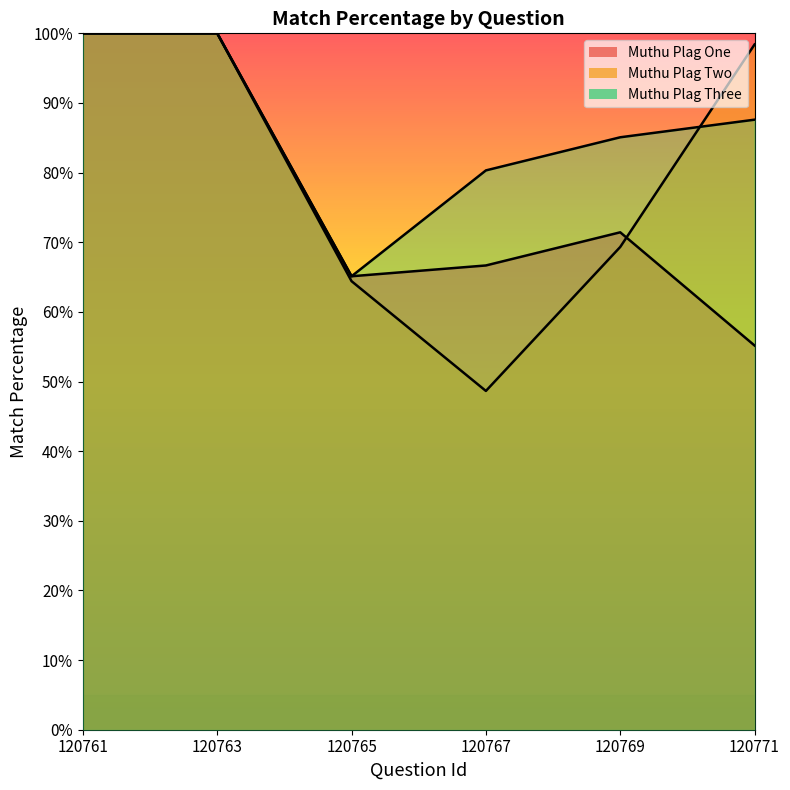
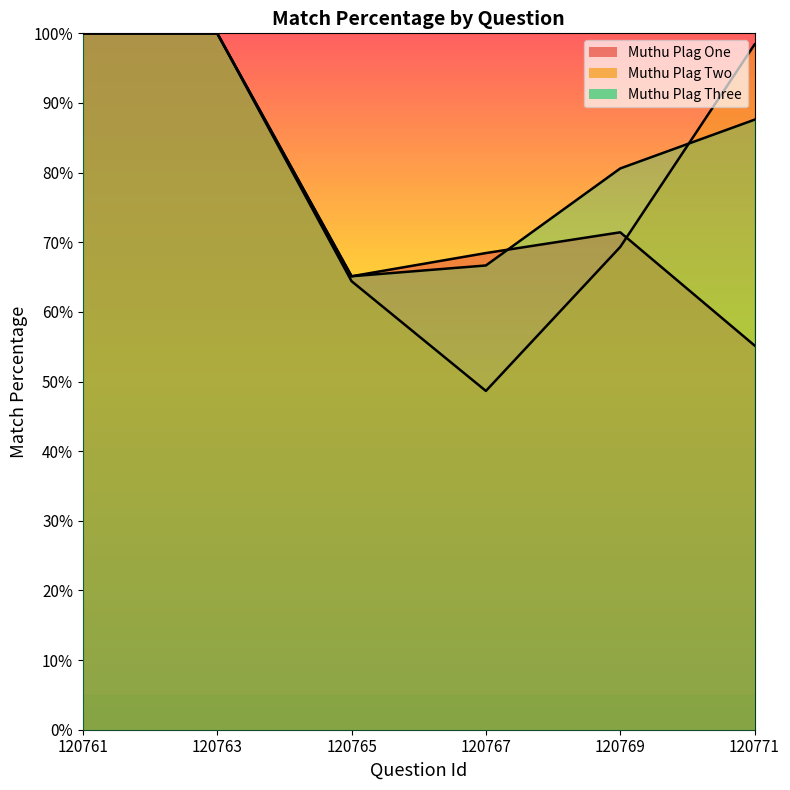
Muthu Plag One, 120767: 67% -> 68%
Muthu Plag Three, 120767: 80% -> 67%
Muthu Plag Three, 120769: 85% -> 81%
